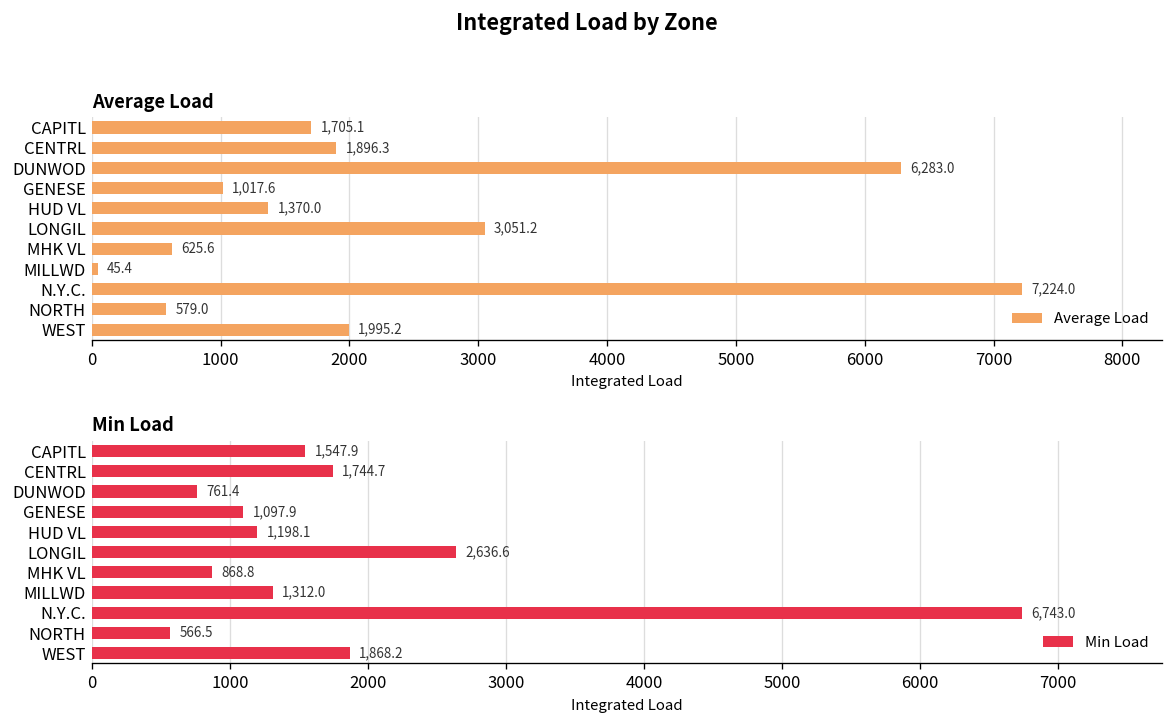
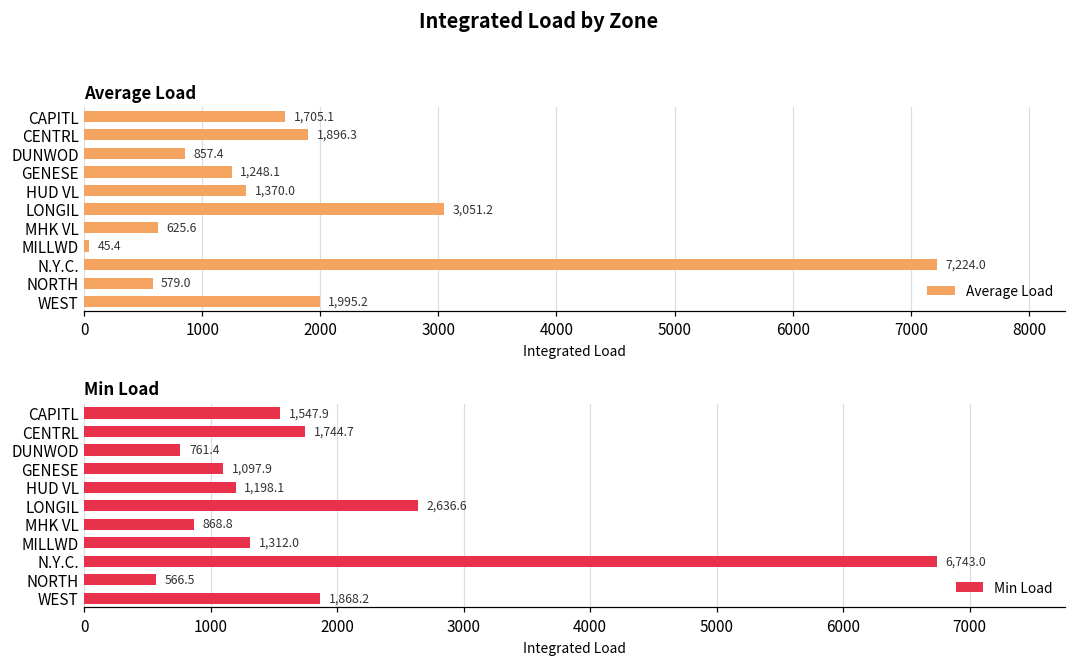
Average Load, DUNWOD: 6,283.0 -> 857.4
Average Load, GENESE: 1,017.6 -> 1,248.1
